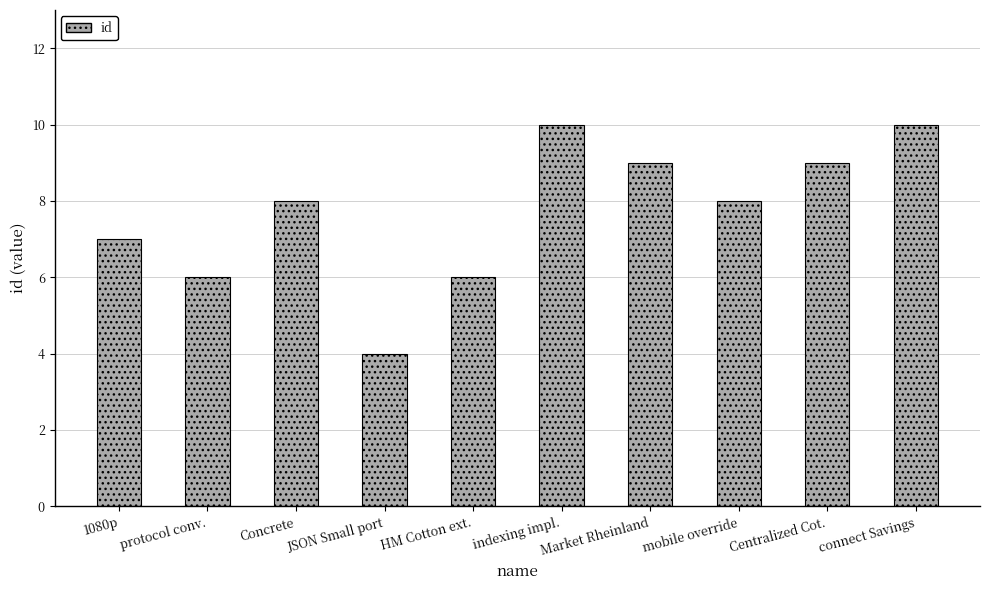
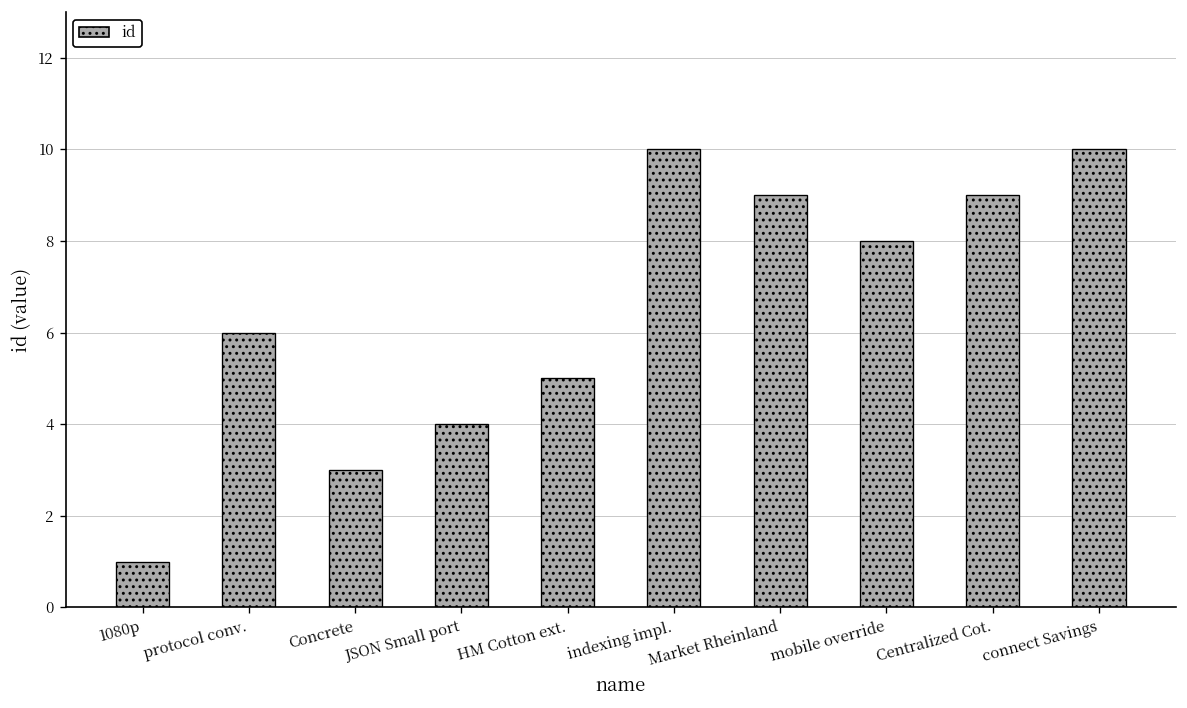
1080p: 7 -> 1
Concrete: 8 -> 3
HM Cotton ext.: 6 -> 5
